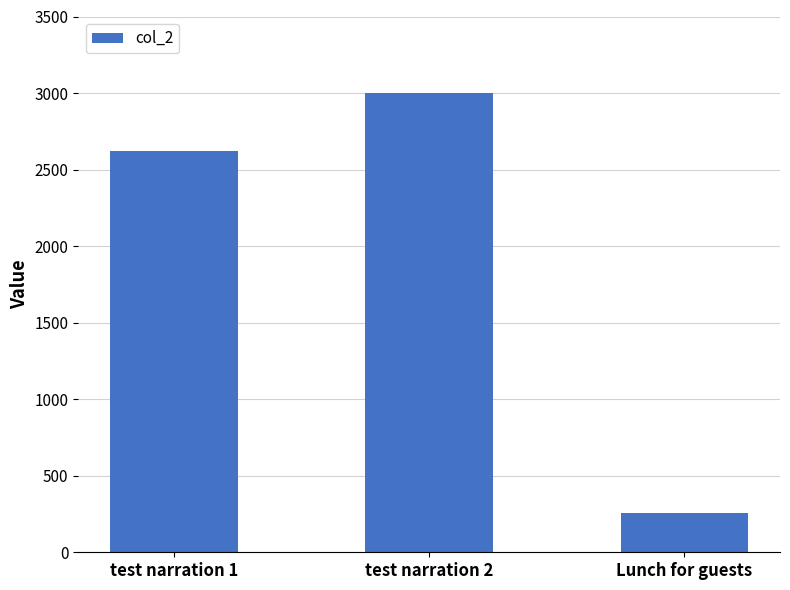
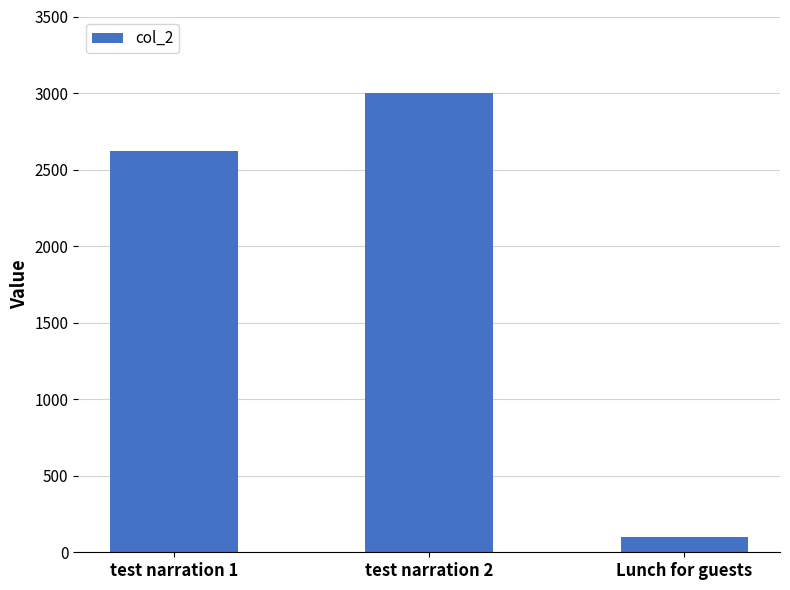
Lunch for guests: 260 -> 100
